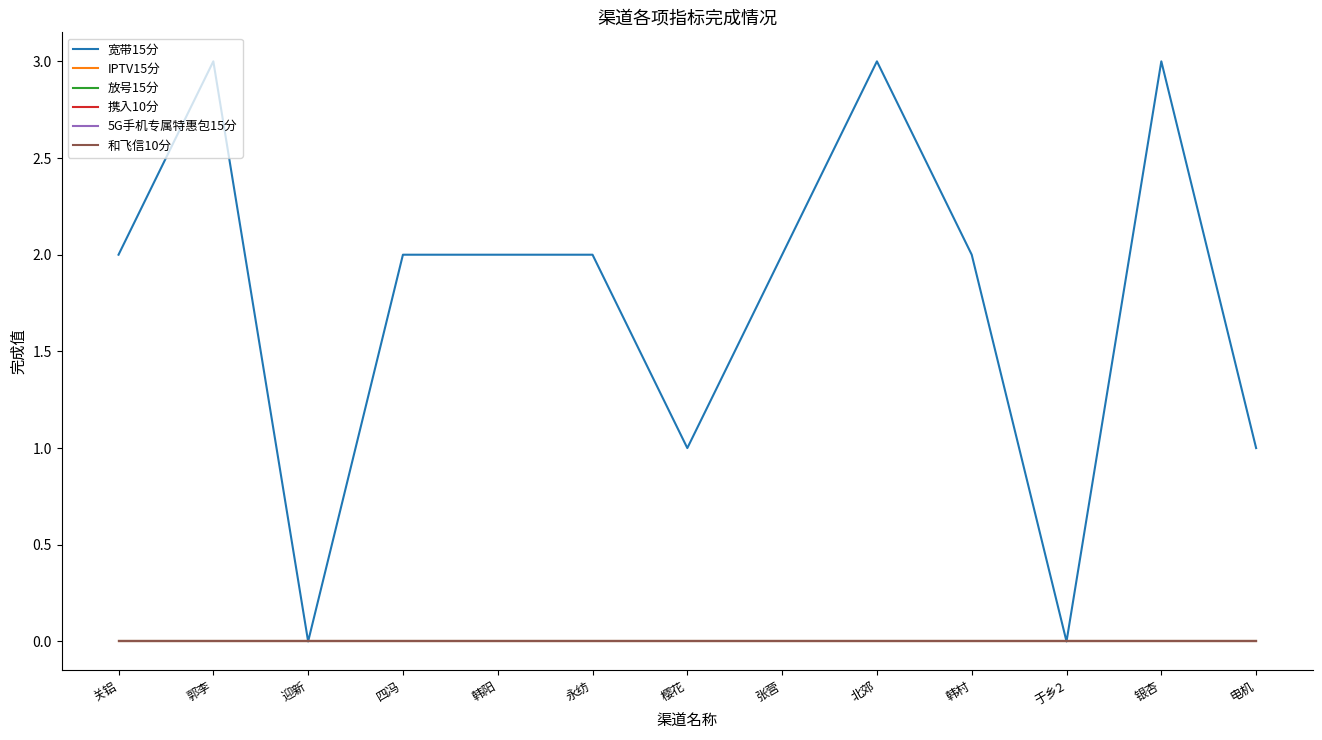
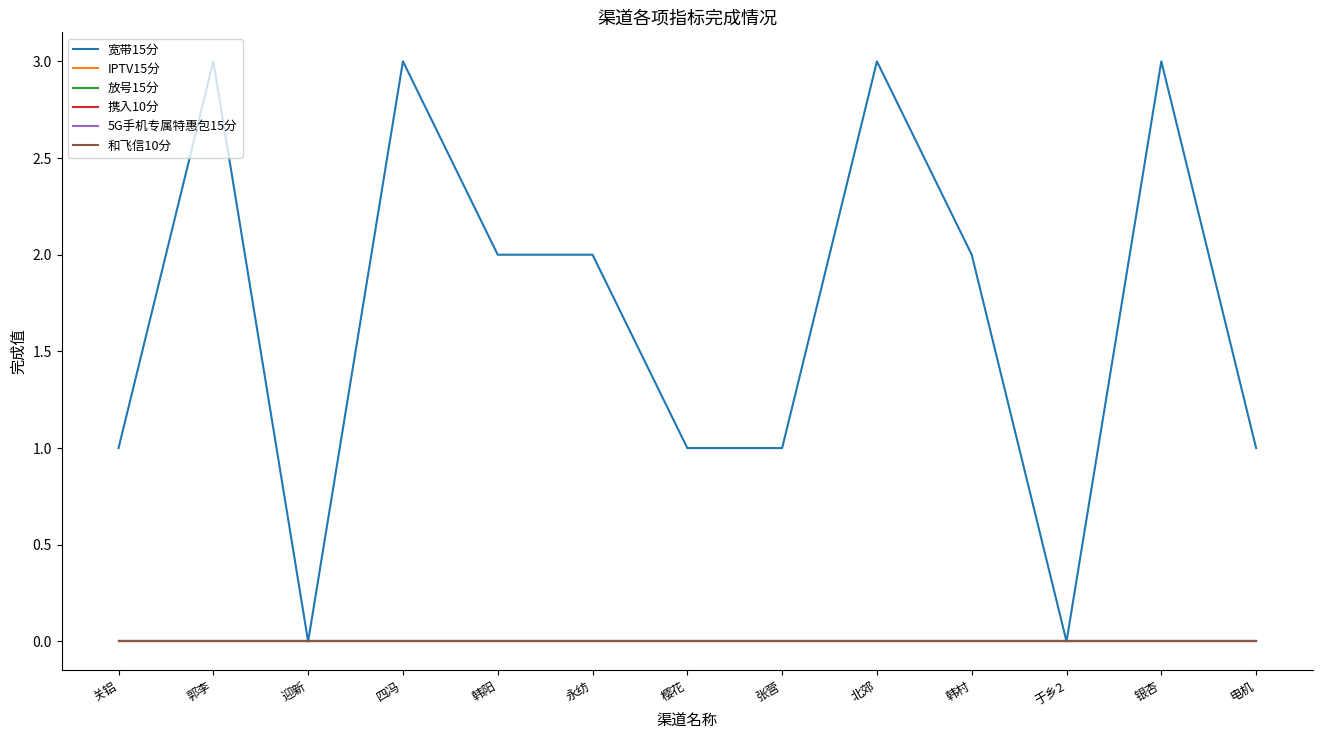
宽带15分, 关铝: 2 -> 1
宽带15分, 四冯: 2 -> 3
宽带15分, 张营: 2 -> 1
